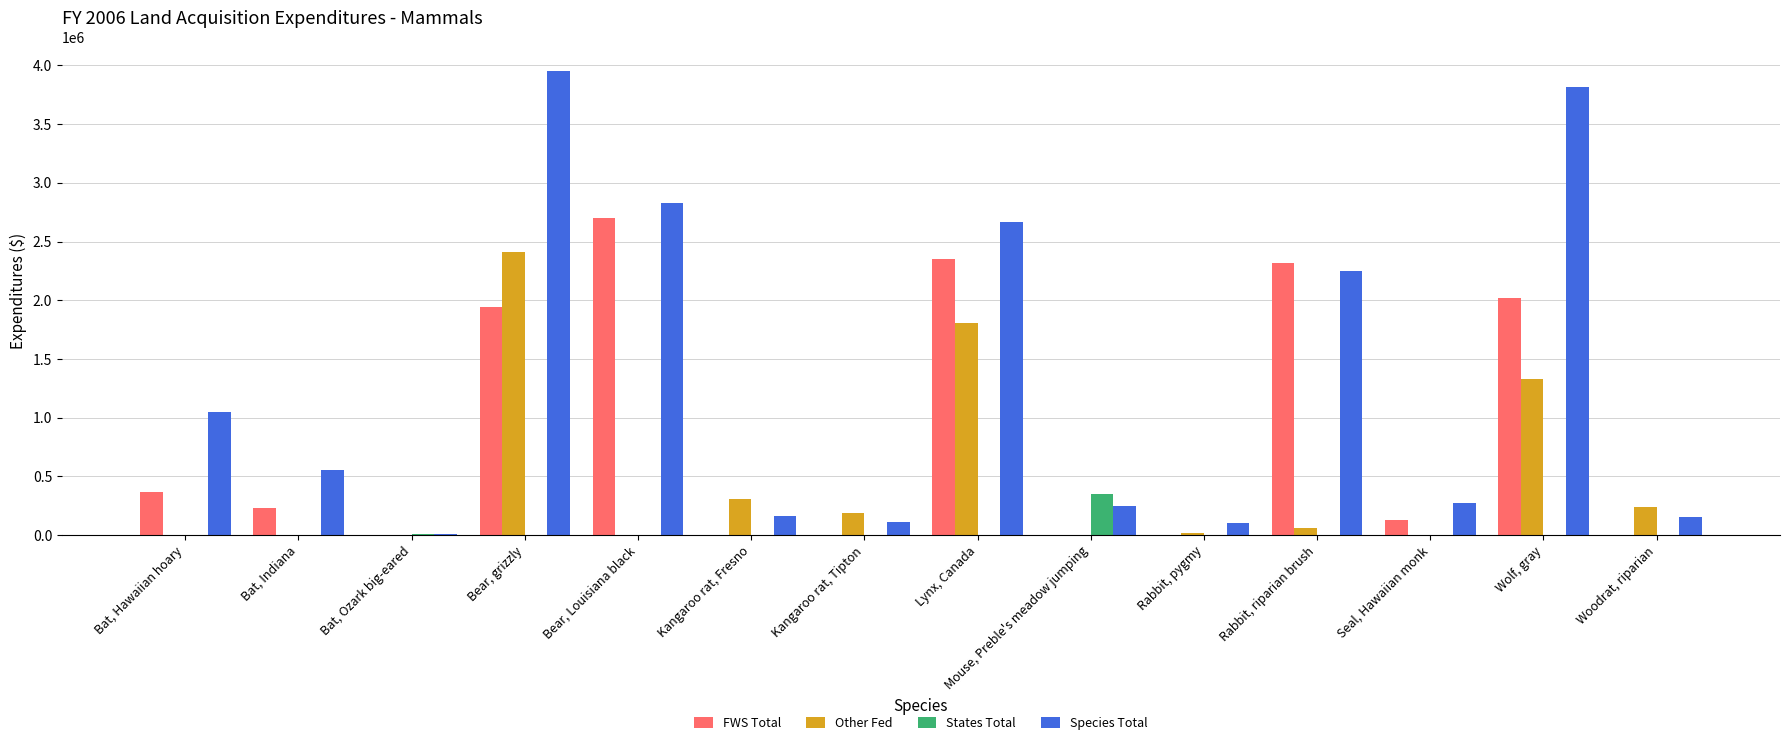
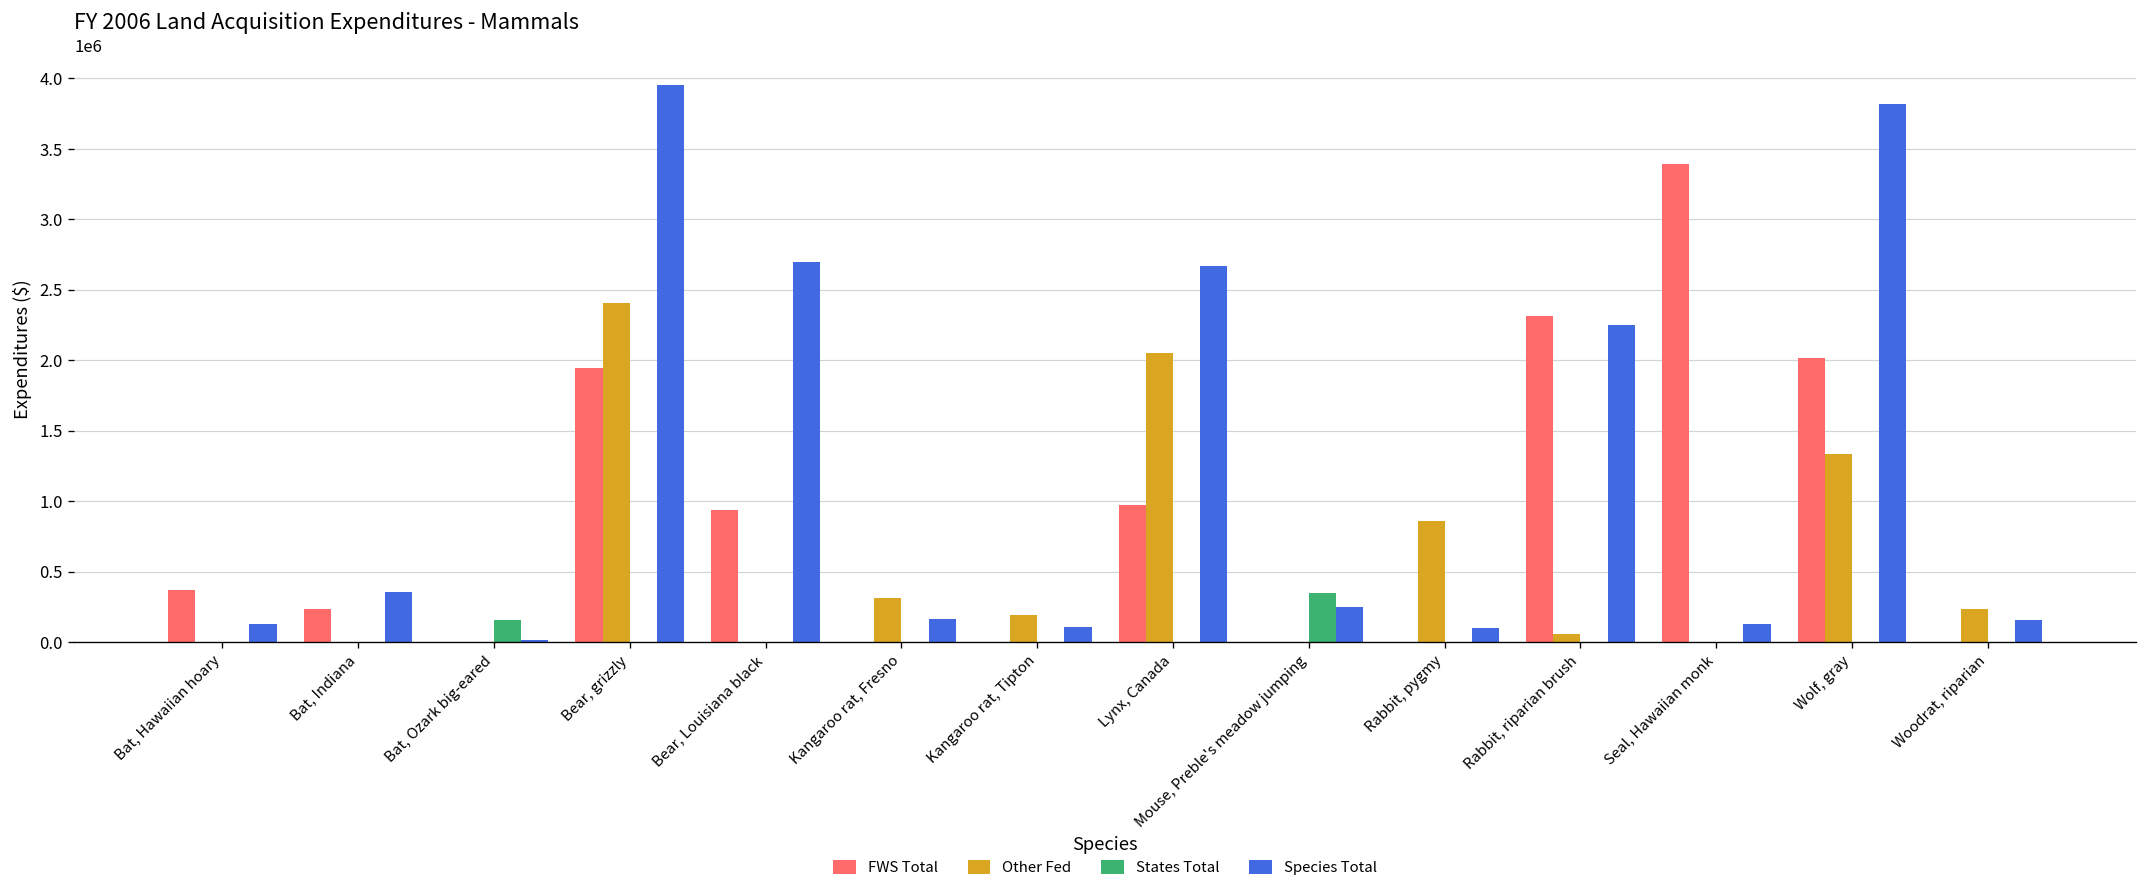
Species Total, Bat, Hawaiian hoary: 1050000 -> 130000
Species Total, Bat, Indiana: 550000 -> 360000
States Total, Bat, Ozark big-eared: 10000 -> 160000
FWS Total, Bear, Louisiana black: 2700000 -> 930000
Species Total, Bear, Louisiana black: 2830000 -> 2700000
FWS Total, Lynx, Canada: 2350000 -> 970000
Other Fed, Lynx, Canada: 1810000 -> 2050000
Other Fed, Rabbit, pygmy: 20000 -> 860000
FWS Total, Seal, Hawaiian monk: 130000 -> 3390000
Species Total, Seal, Hawaiian monk: 280000 -> 130000
